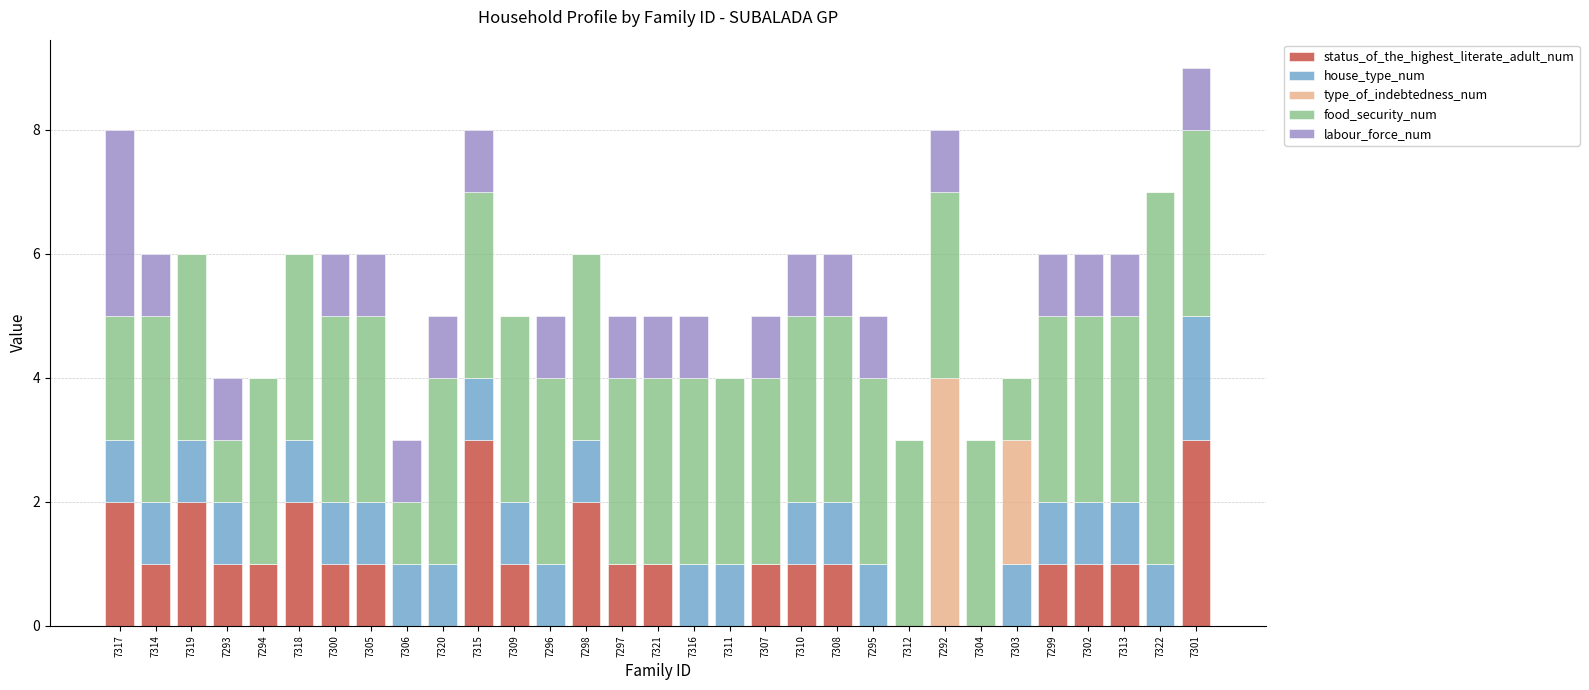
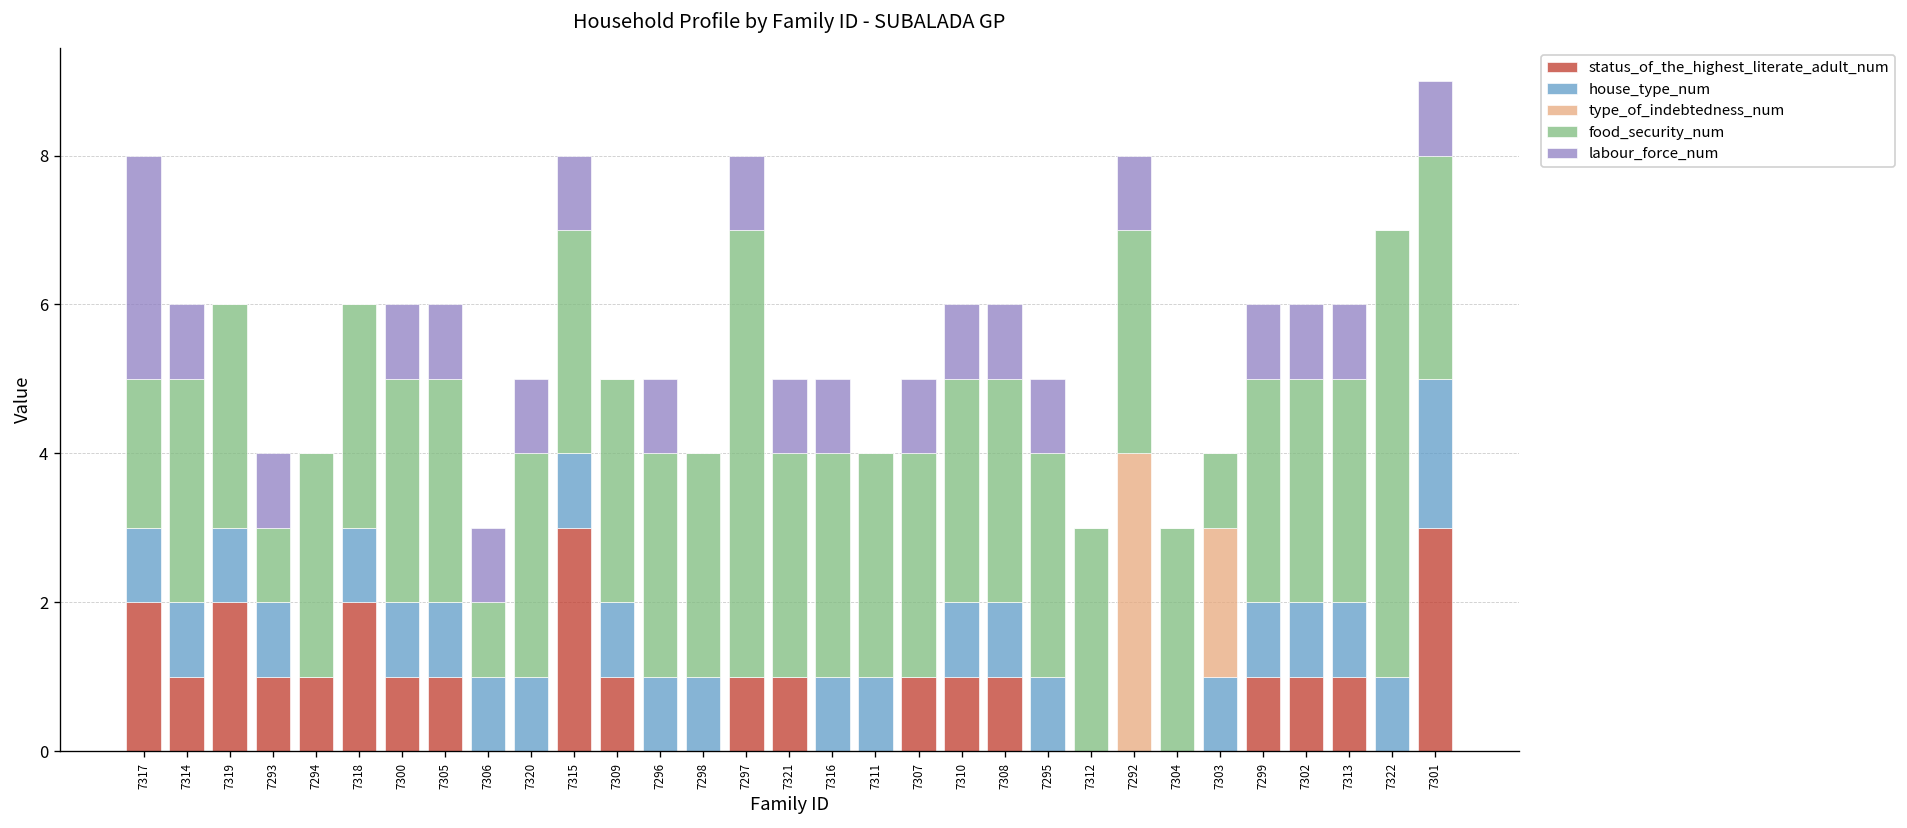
status_of_the_highest_literate_adult_num, 7298: 2 -> 0
food_security_num, 7297: 3 -> 6
